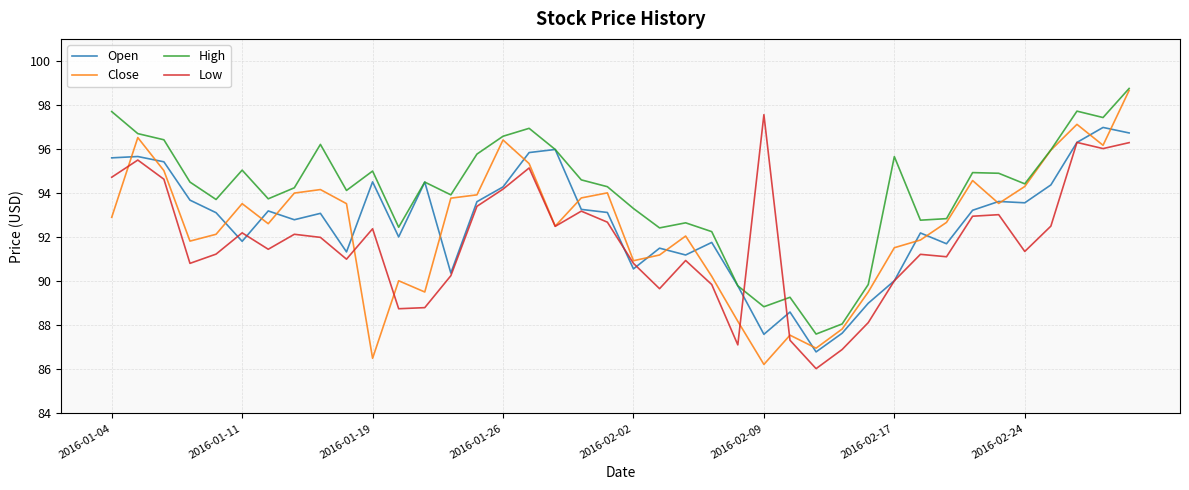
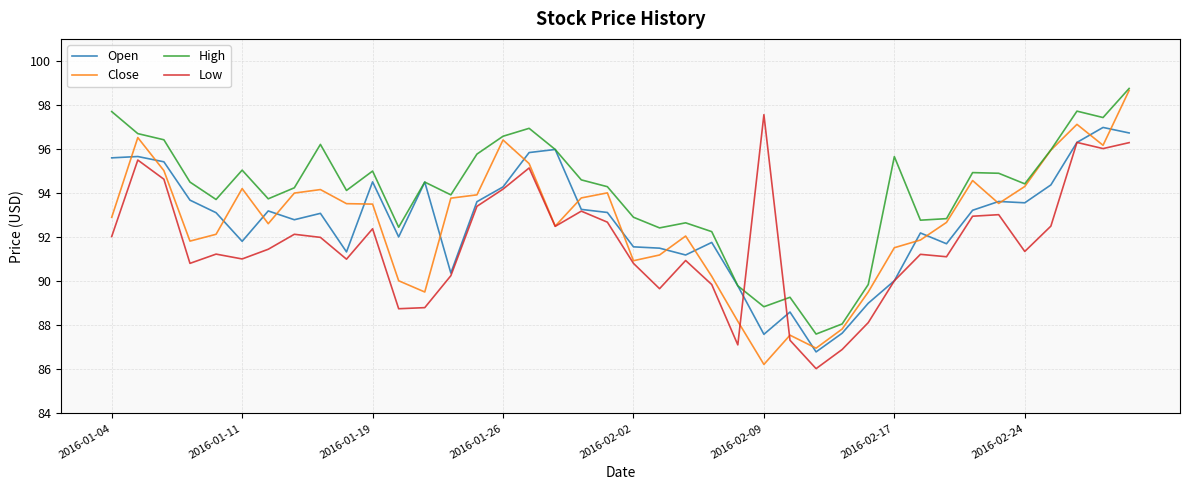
Low, 2016-01-04: 94.7 -> 92.0
Close, 2016-01-11: 93.5 -> 94.2
Low, 2016-01-11: 92.2 -> 91.0
Close, 2016-01-19: 86.5 -> 93.5
Open, 2016-02-02: 90.6 -> 91.6
High, 2016-02-02: 93.3 -> 92.9
